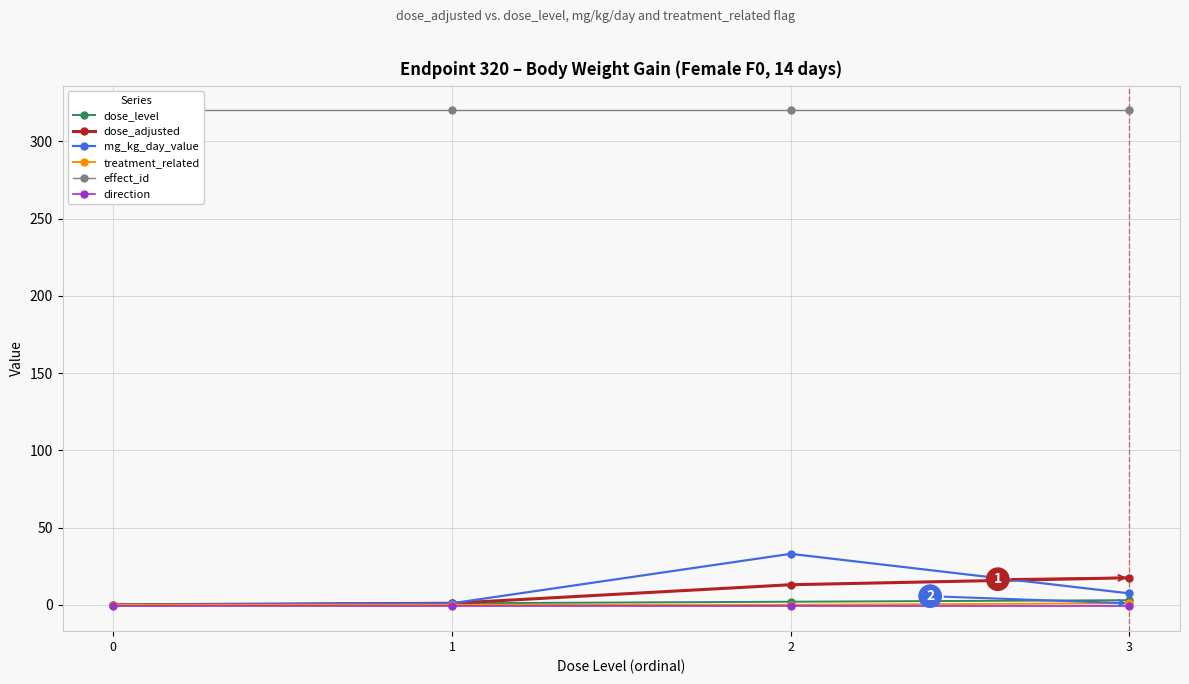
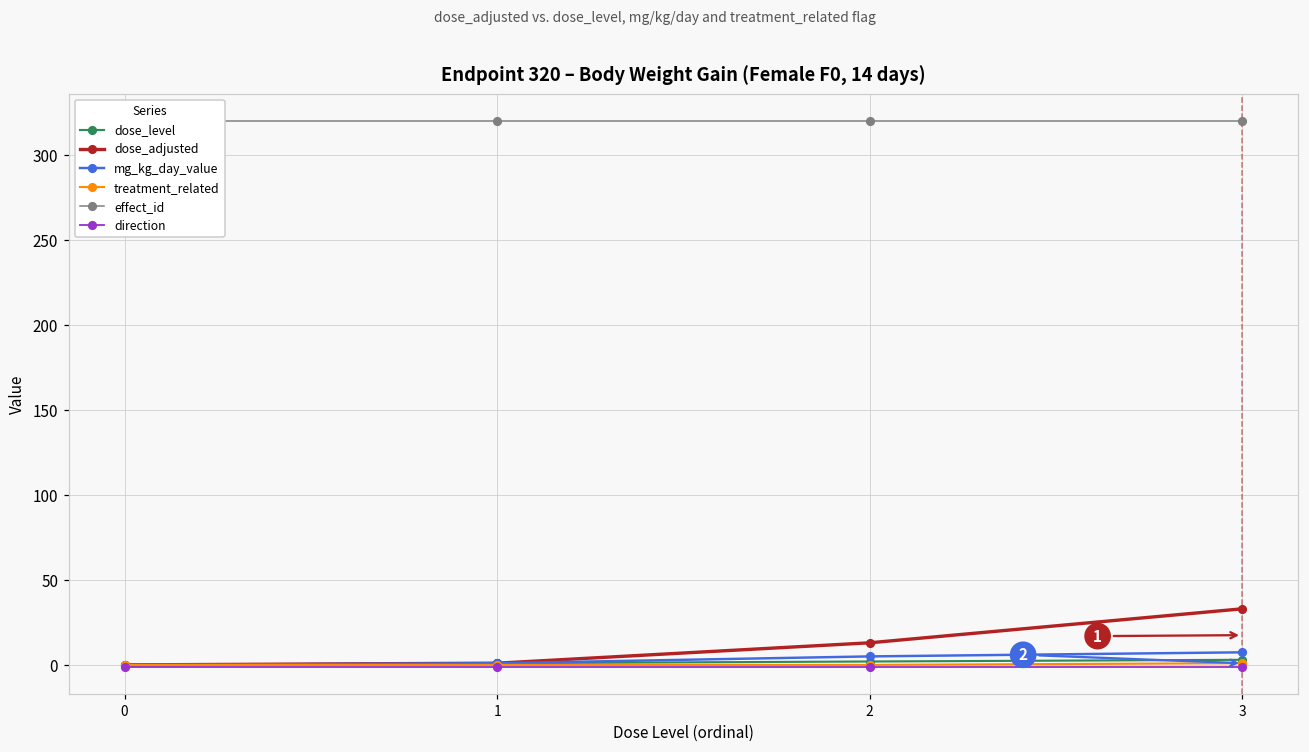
mg_kg_day_value, 2: 33 -> 5
dose_adjusted, 3: 18 -> 33
